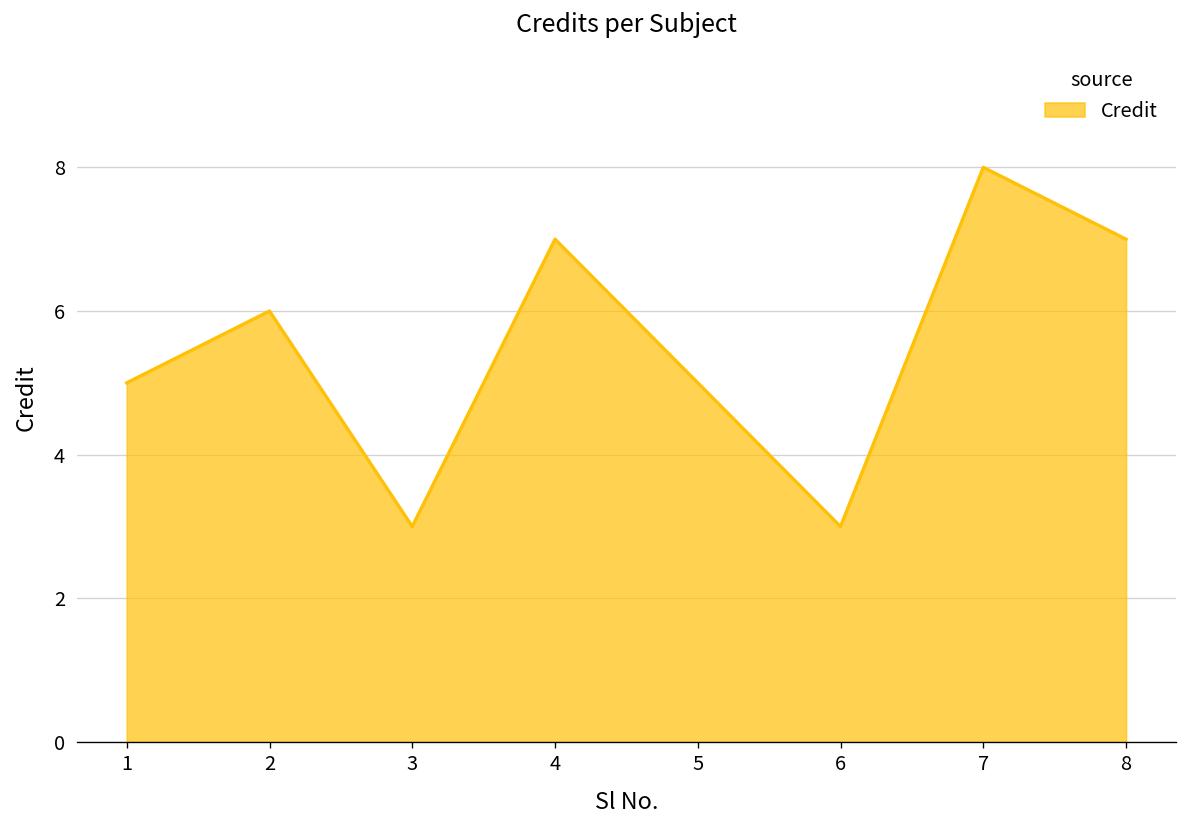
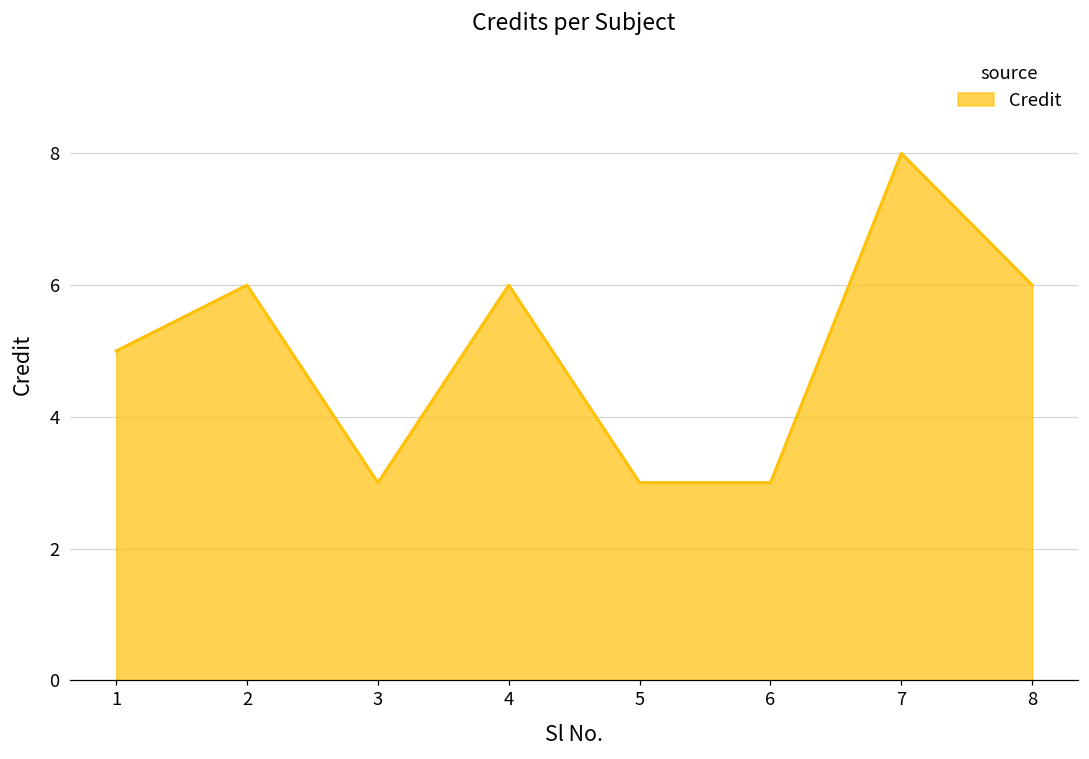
4: 7 -> 6
5: 5 -> 3
8: 7 -> 6
